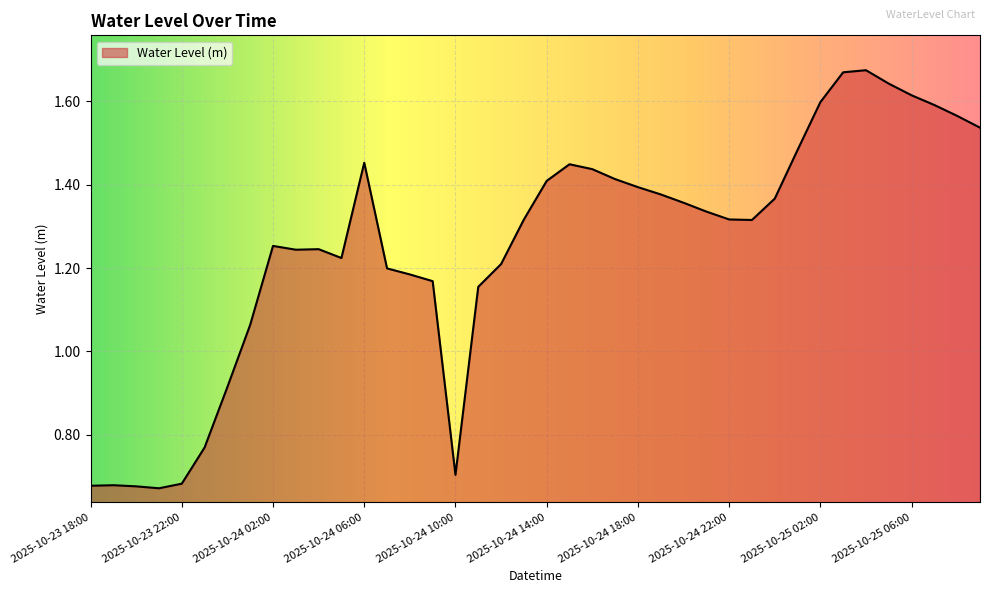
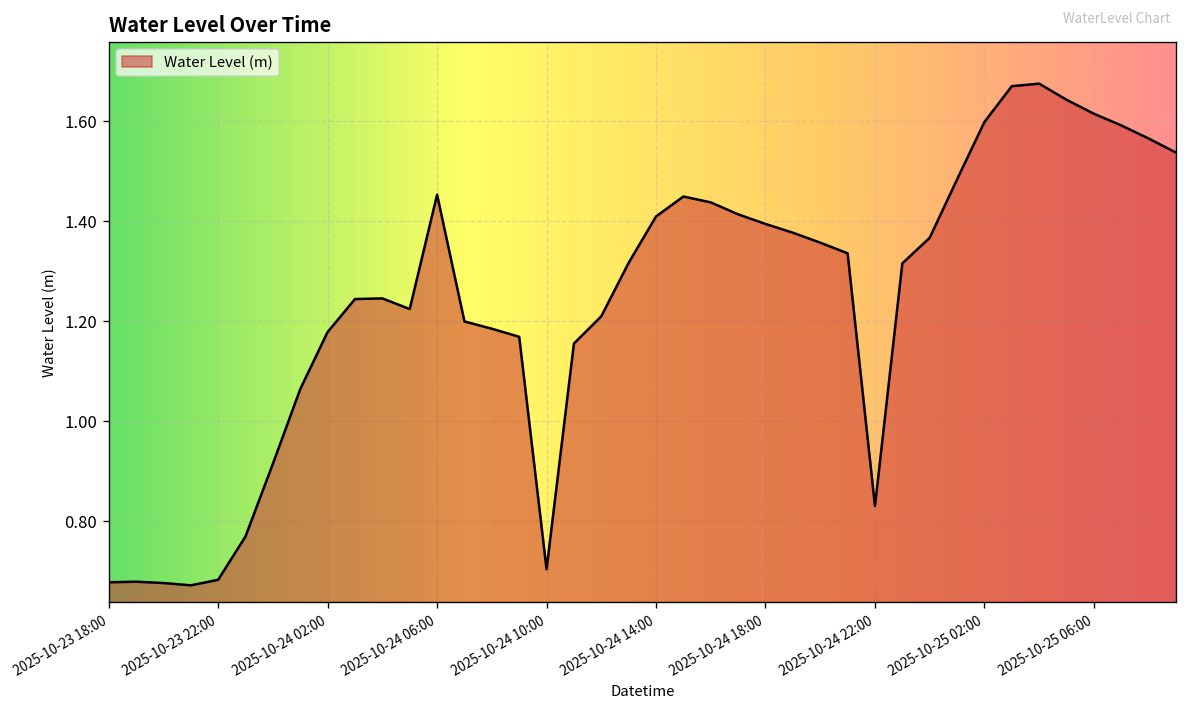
2025-10-24 02:00: 1.25 -> 1.18
2025-10-24 22:00: 1.32 -> 0.83
